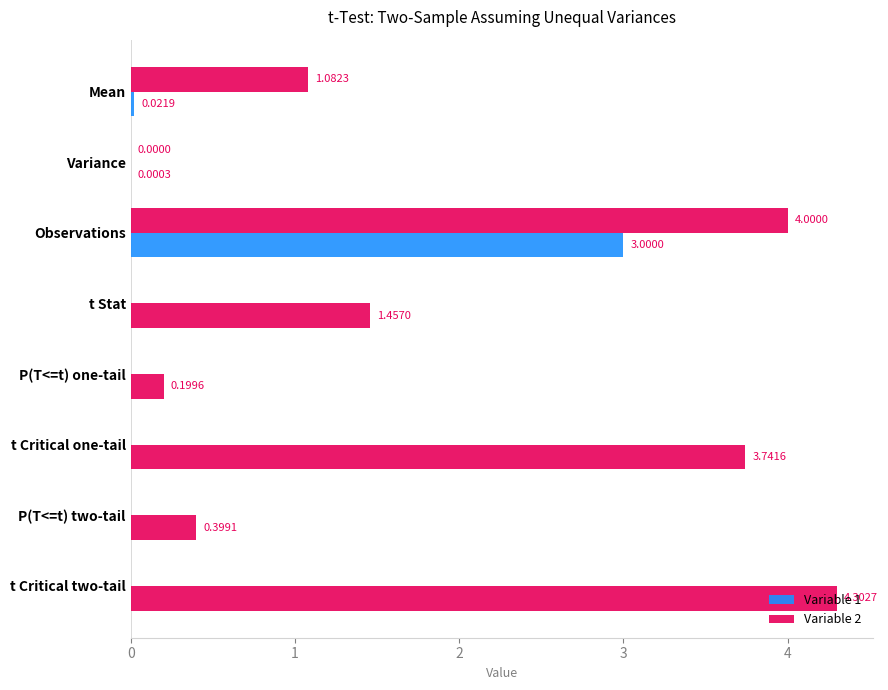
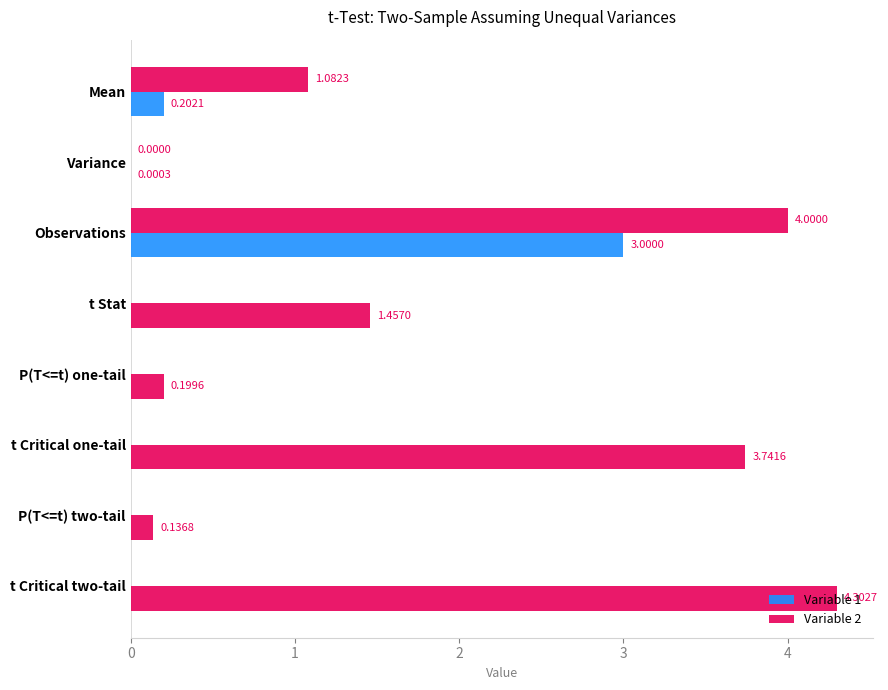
Variable 1, Mean: 0.0219 -> 0.2021
Variable 1, P(T<=t) two-tail: 0.3991 -> 0.1368
